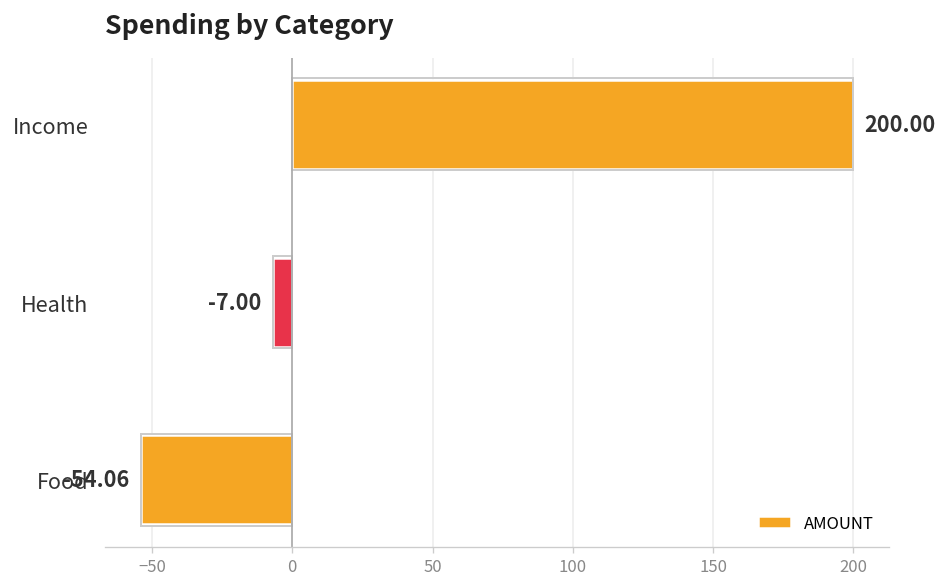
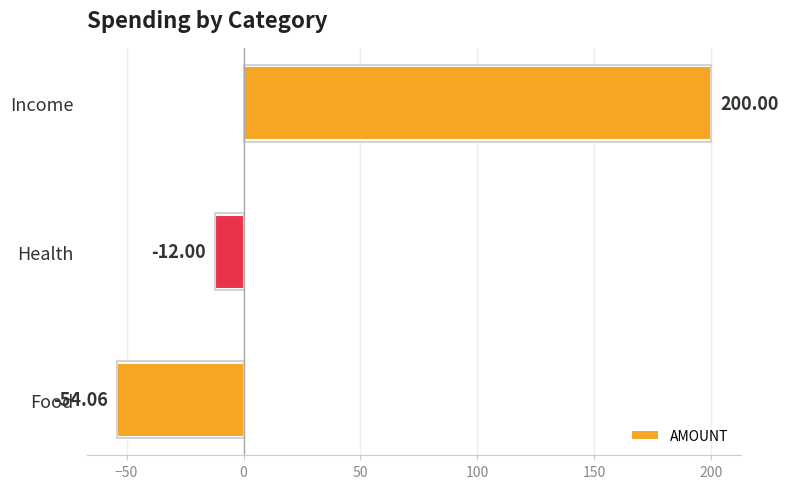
Health: -7.00 -> -12.00
